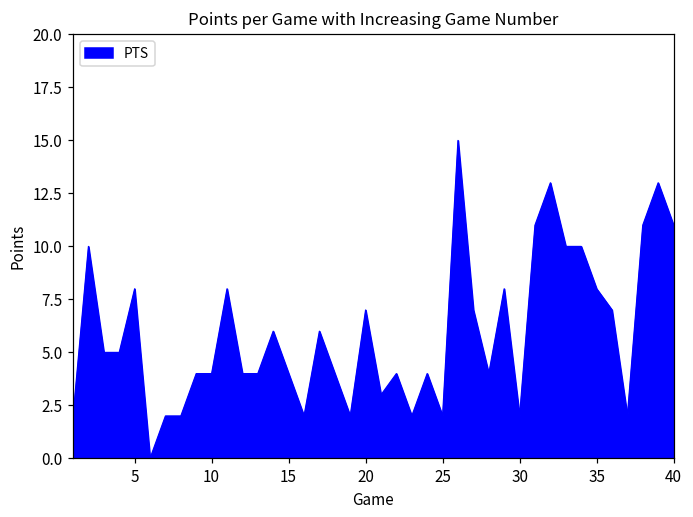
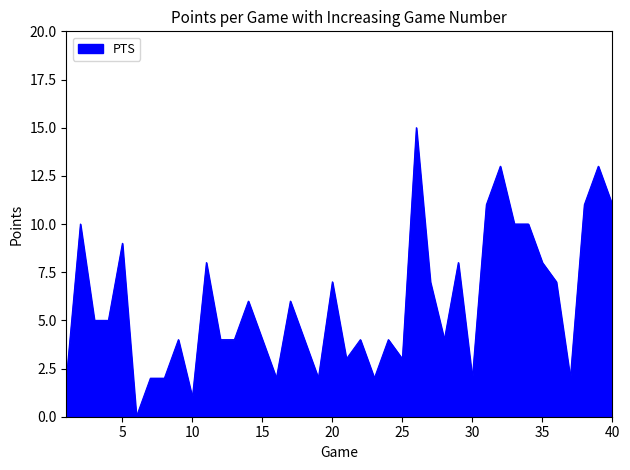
5: 8 -> 9
10: 4 -> 1
25: 2 -> 3
